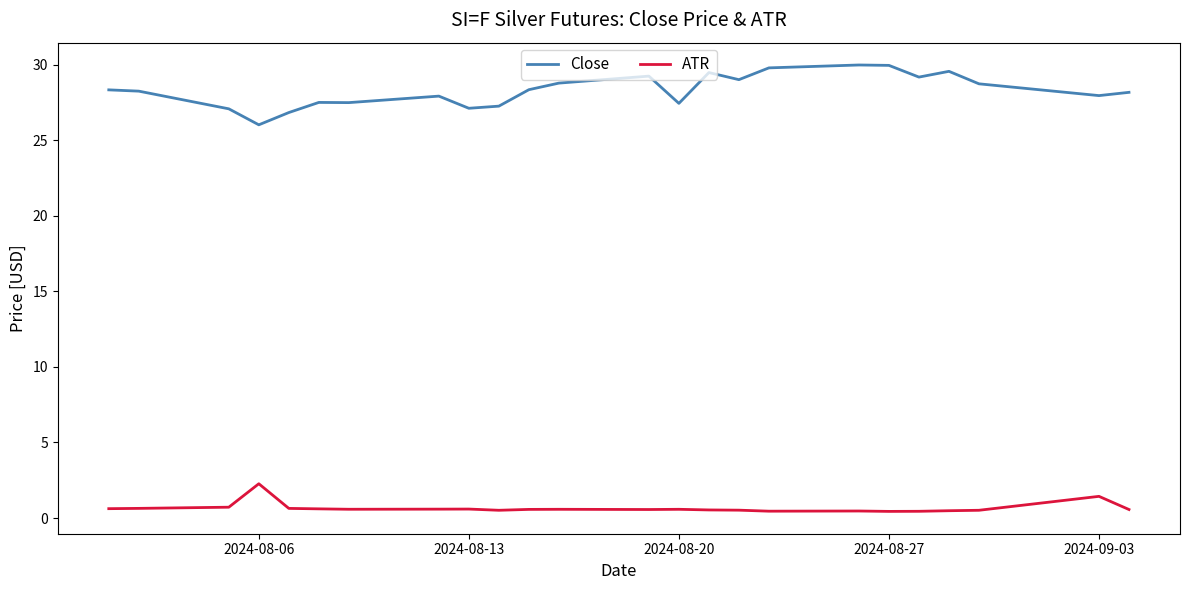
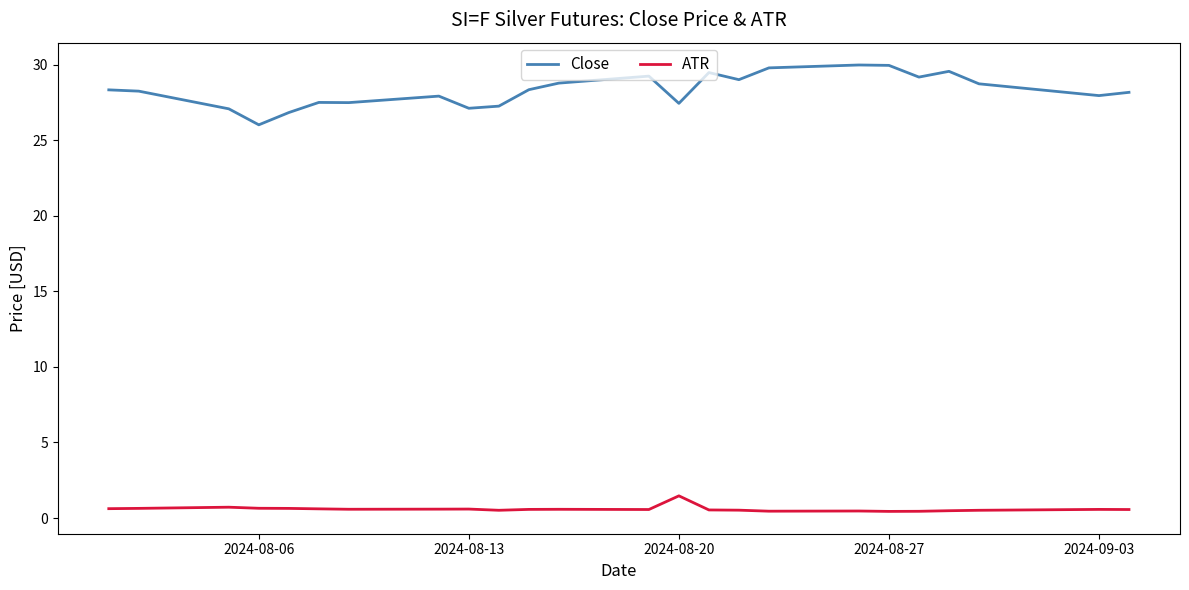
ATR, 2024-08-06: 2.3 -> 0.6
ATR, 2024-08-20: 0.6 -> 1.5
ATR, 2024-09-03: 1.4 -> 0.6
